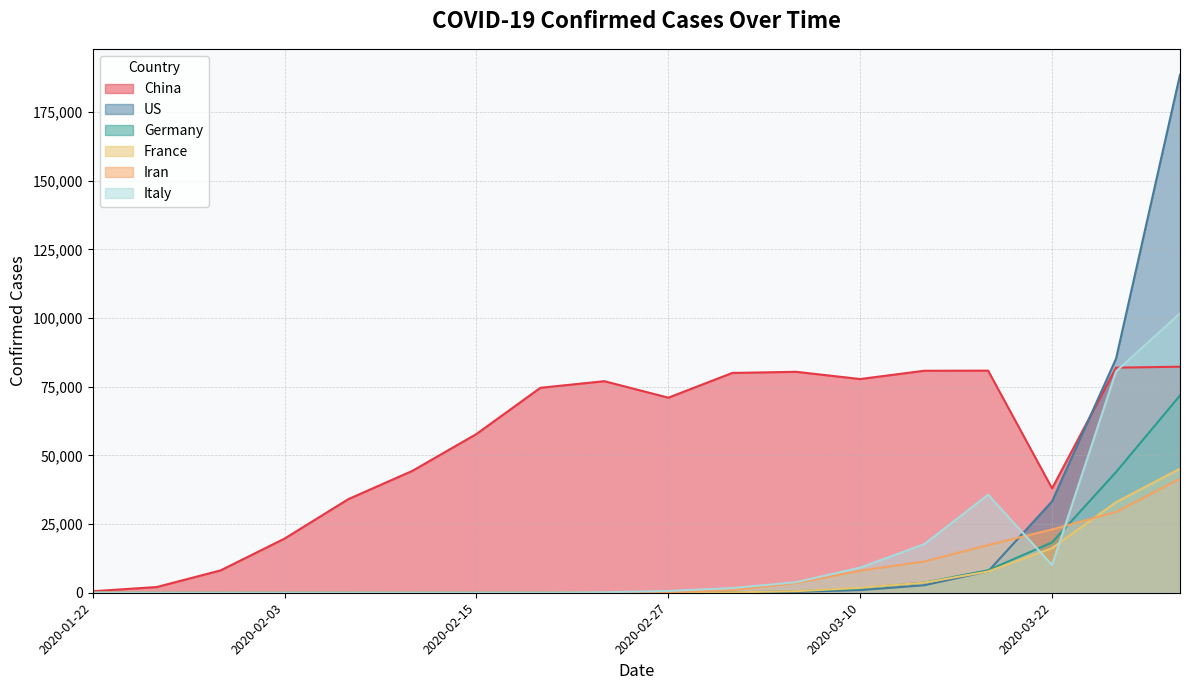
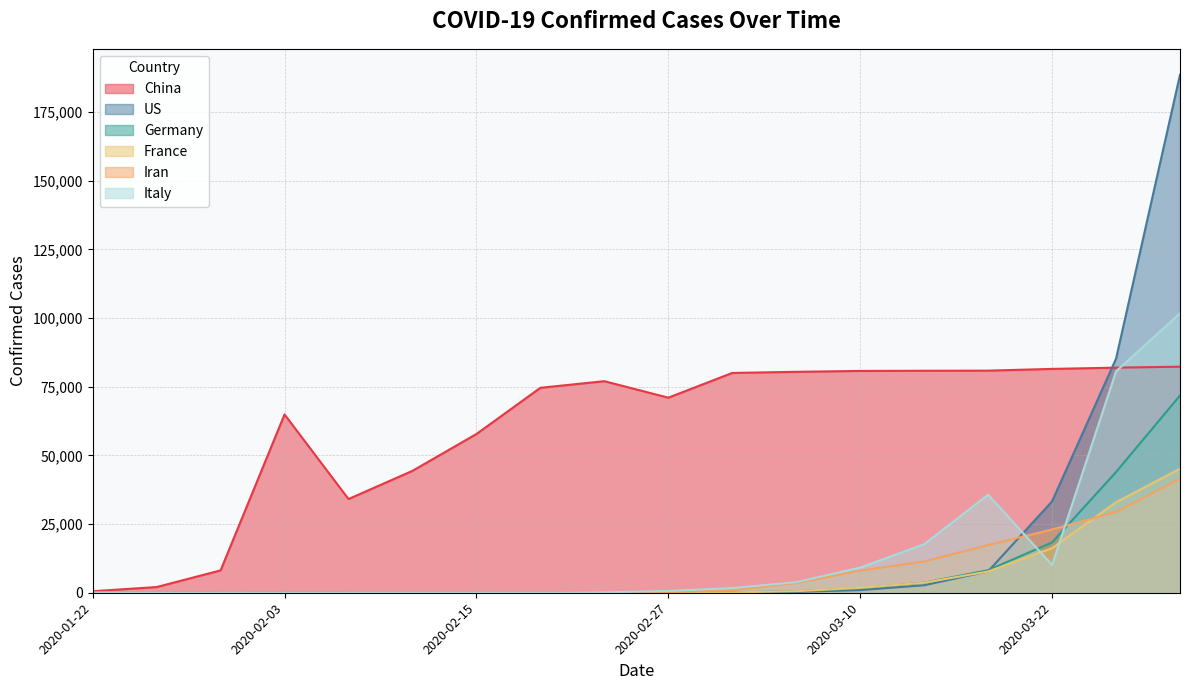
China, 2020-02-03: 20,000 -> 65,000
China, 2020-03-10: 78,000 -> 81,000
China, 2020-03-22: 38,000 -> 81,000
